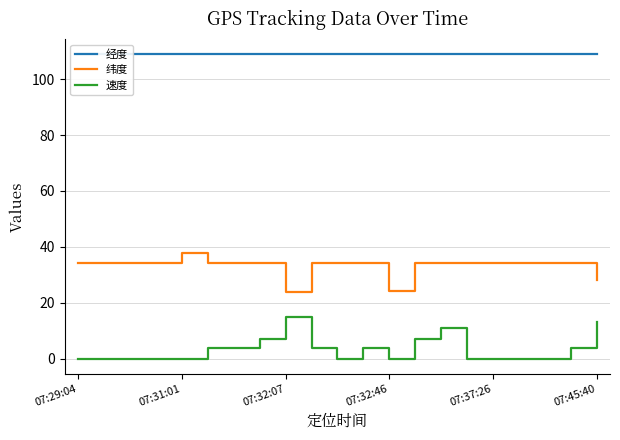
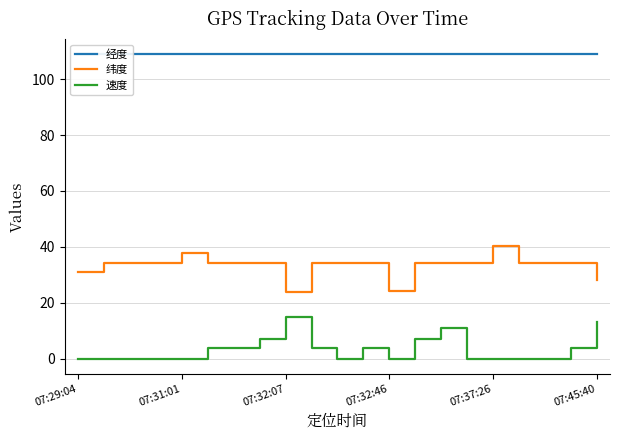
纬度, 07:29:04: 34 -> 31
纬度, 07:37:26: 34 -> 40
